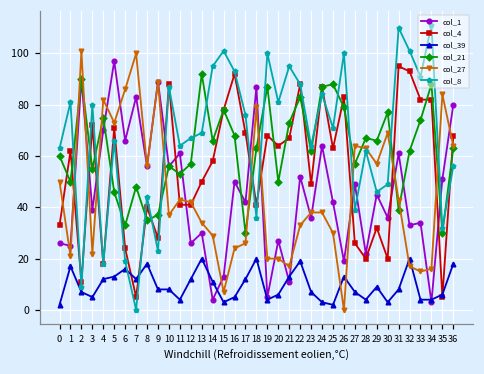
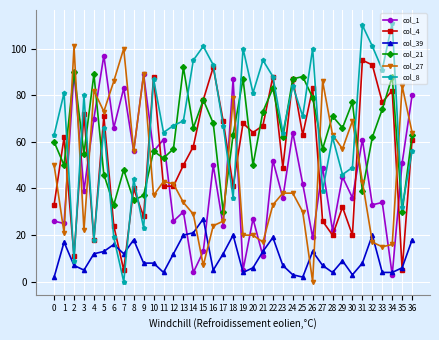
col_21, 4: 75 -> 89
col_39, 14: 11 -> 21
col_39, 15: 3 -> 27
col_1, 17: 42 -> 24
col_8, 17: 76 -> 67
col_27, 27: 64 -> 86
col_21, 28: 67 -> 71
col_4, 33: 82 -> 77
col_4, 36: 68 -> 61
